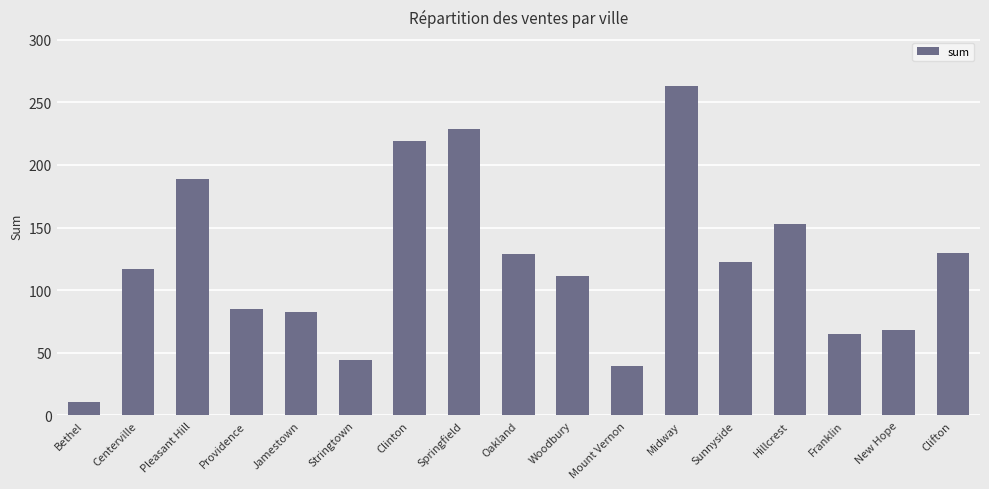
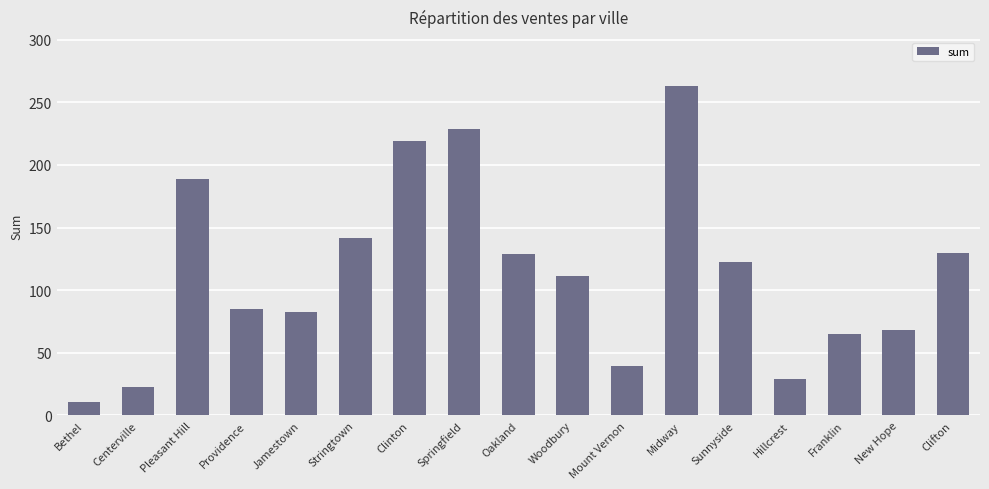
Centerville: 117 -> 22
Stringtown: 44 -> 141
Hillcrest: 153 -> 29
